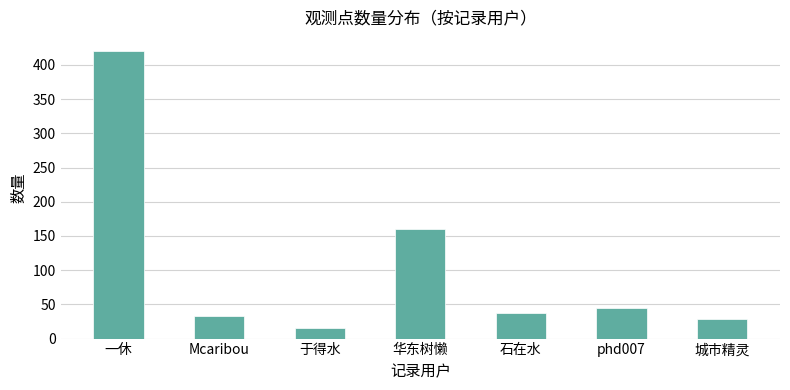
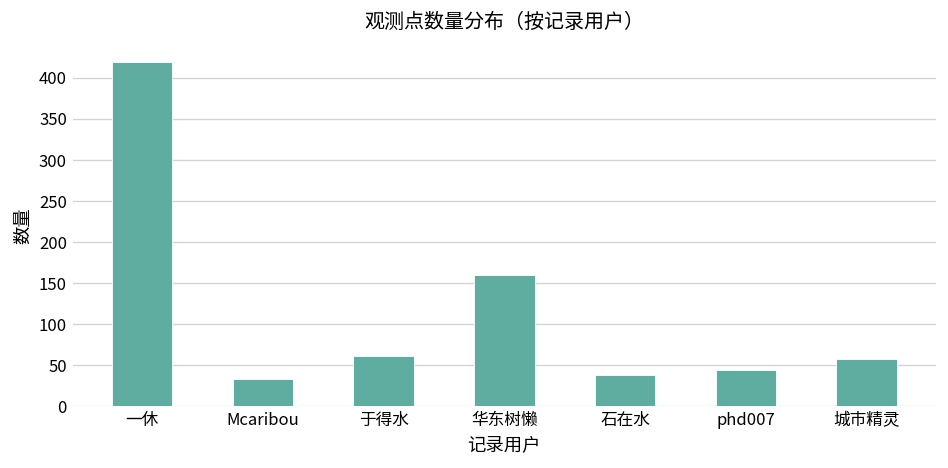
于得水: 20 -> 60
城市精灵: 30 -> 60
